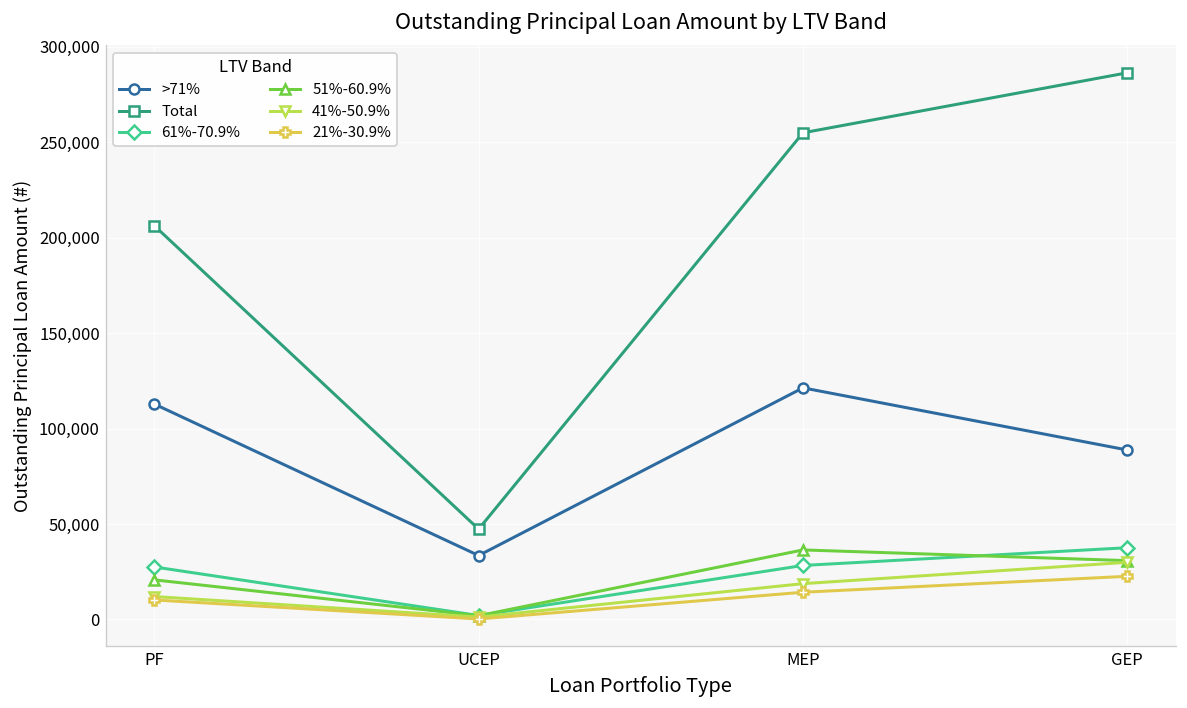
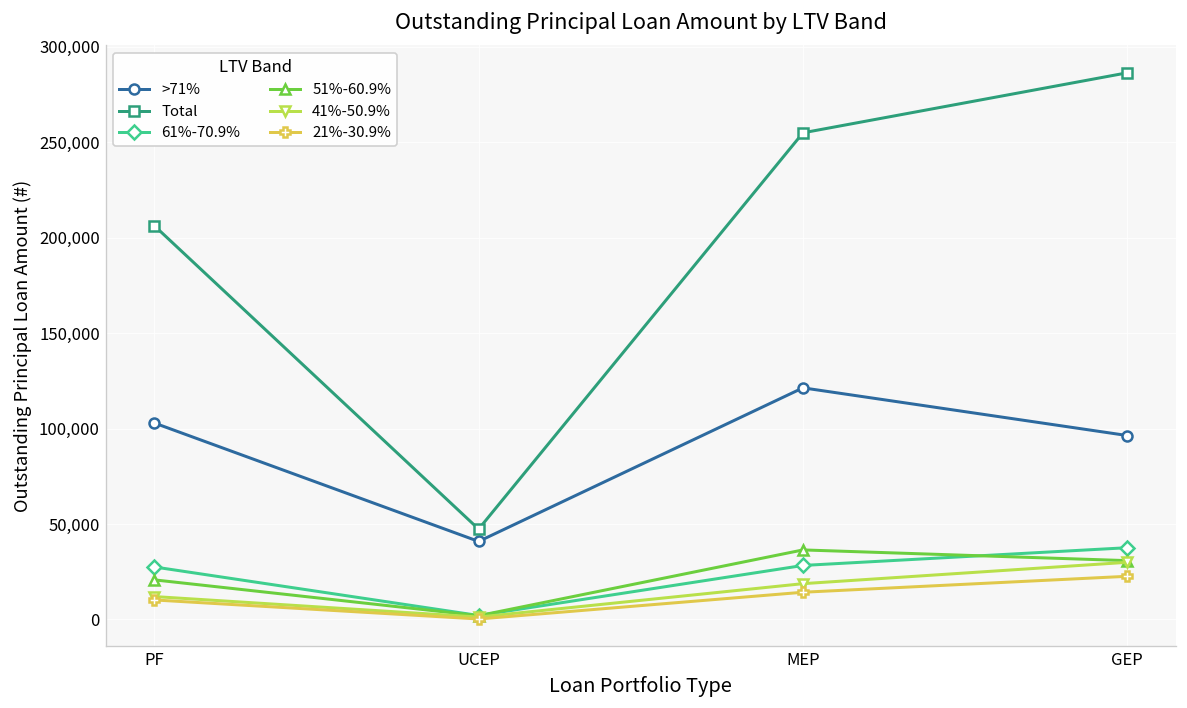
>71%, PF: 113,000 -> 103,000
>71%, UCEP: 33,000 -> 41,000
>71%, GEP: 89,000 -> 96,000
